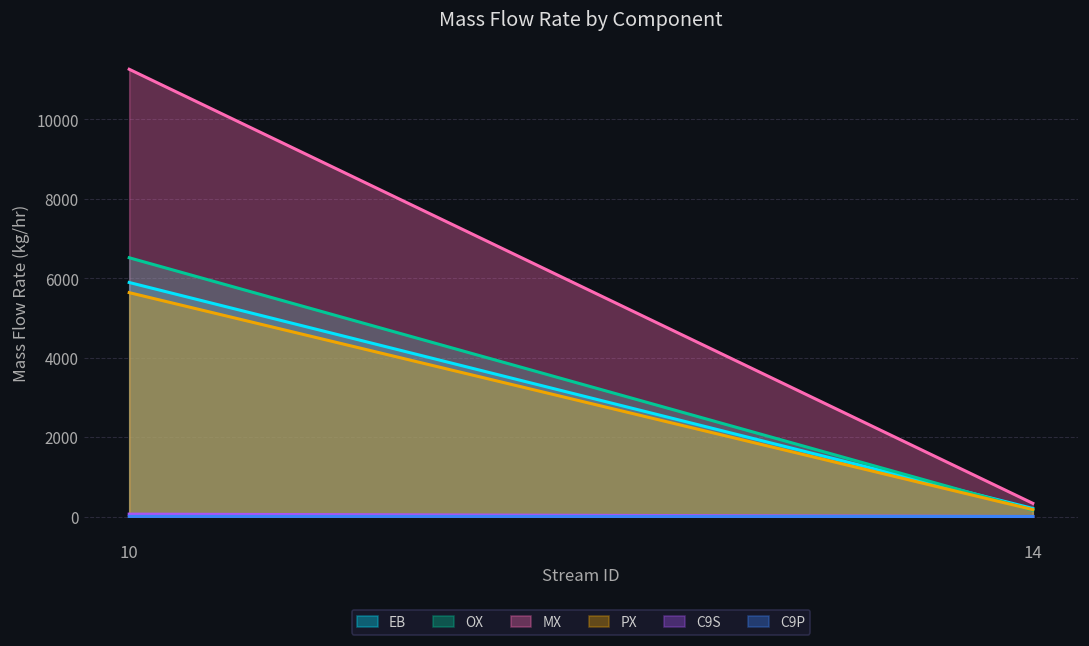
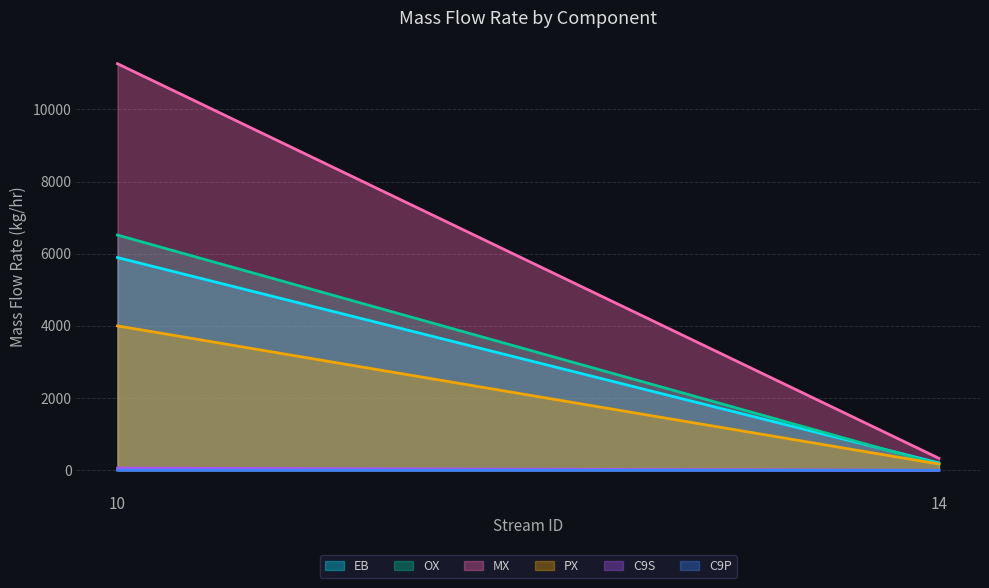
PX, 10: 5600 -> 4000
